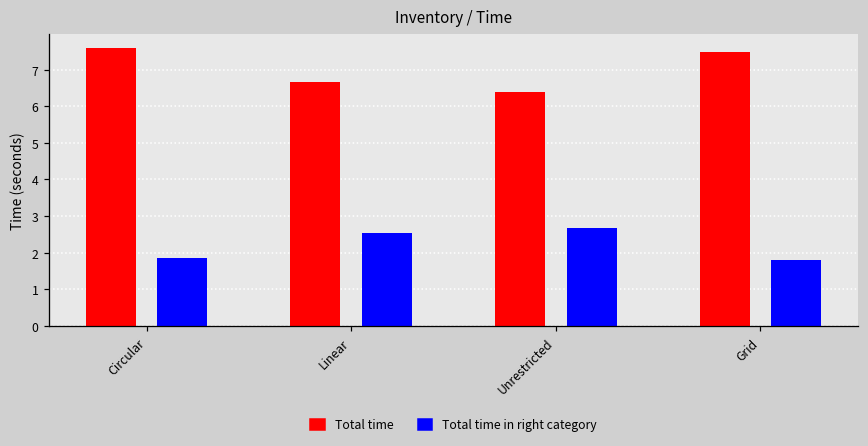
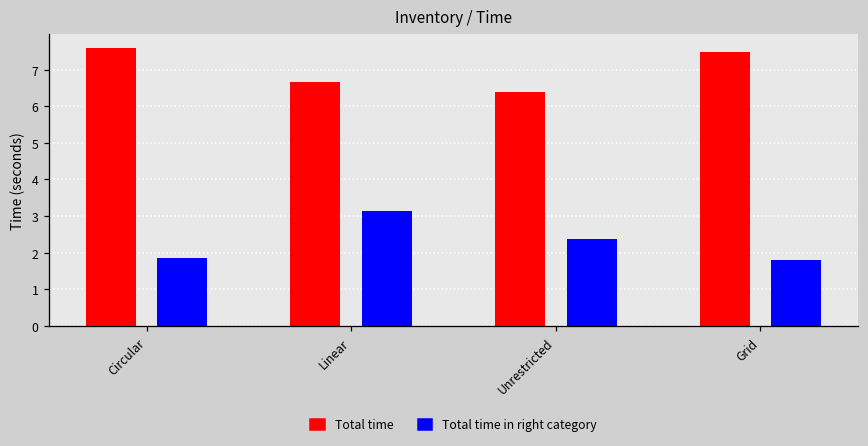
Total time in right category, Linear: 2.5 -> 3.1
Total time in right category, Unrestricted: 2.7 -> 2.4
